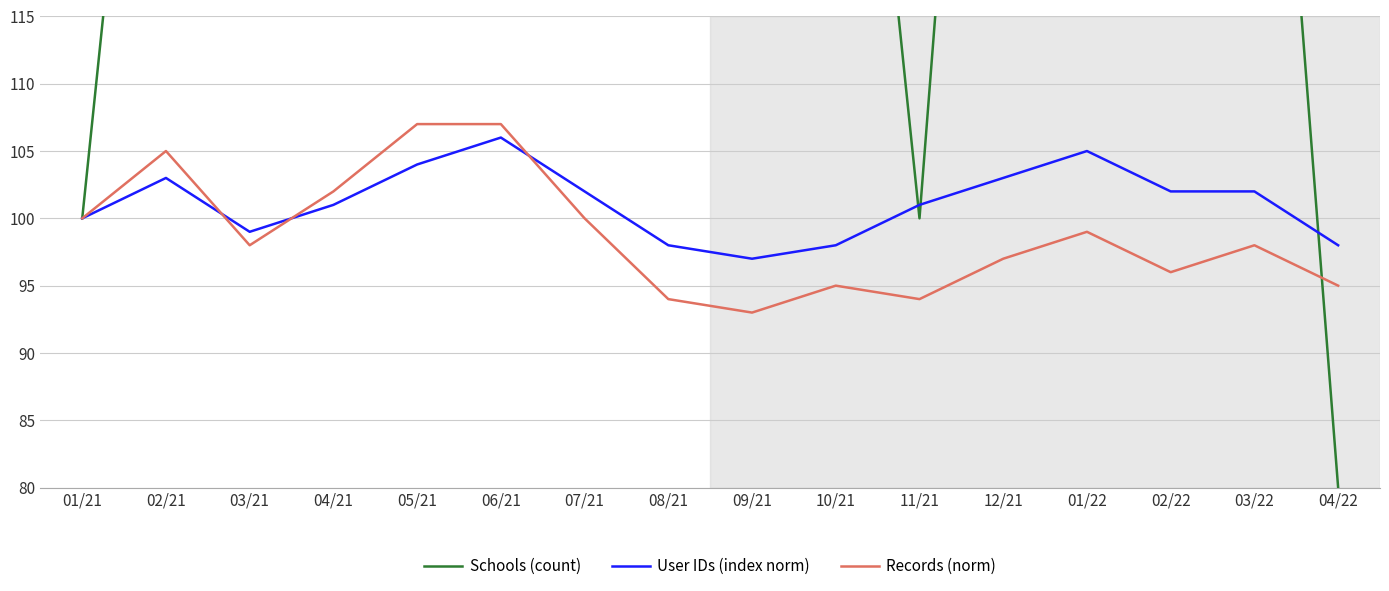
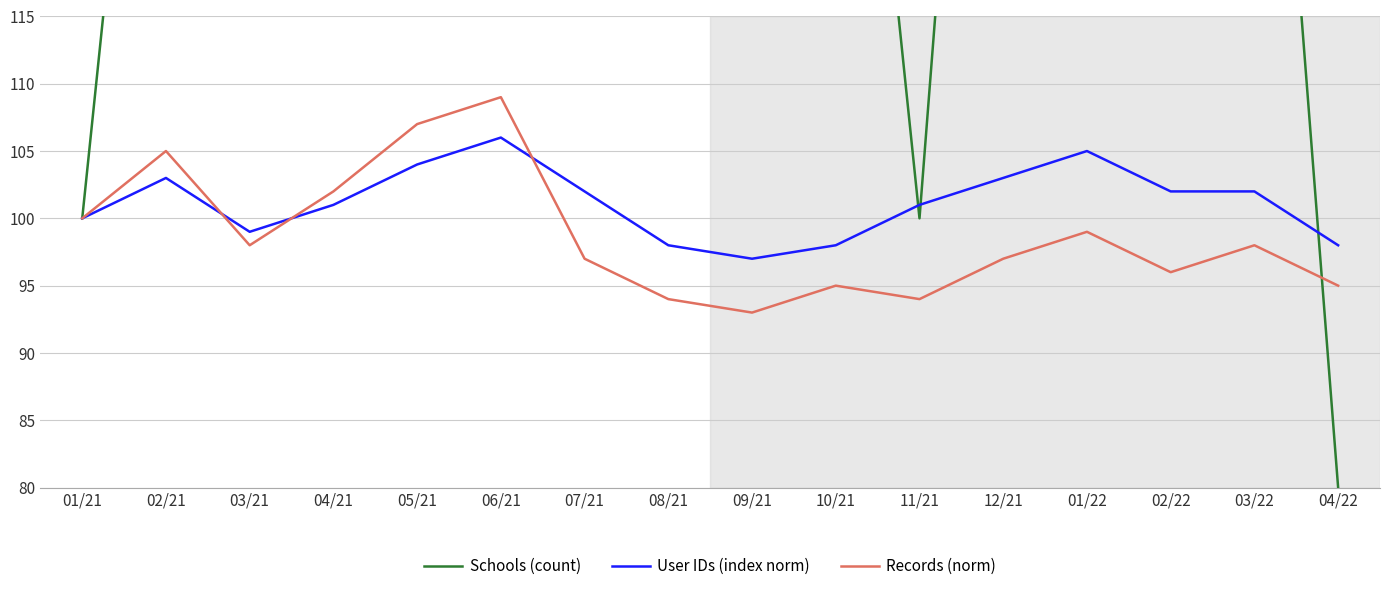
Records (norm), 06/21: 107 -> 109
Records (norm), 07/21: 100 -> 97
